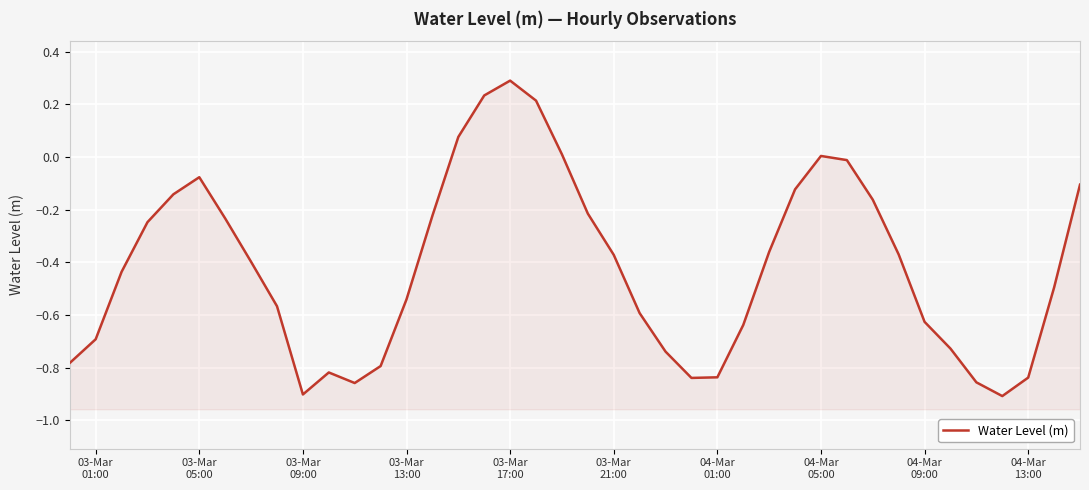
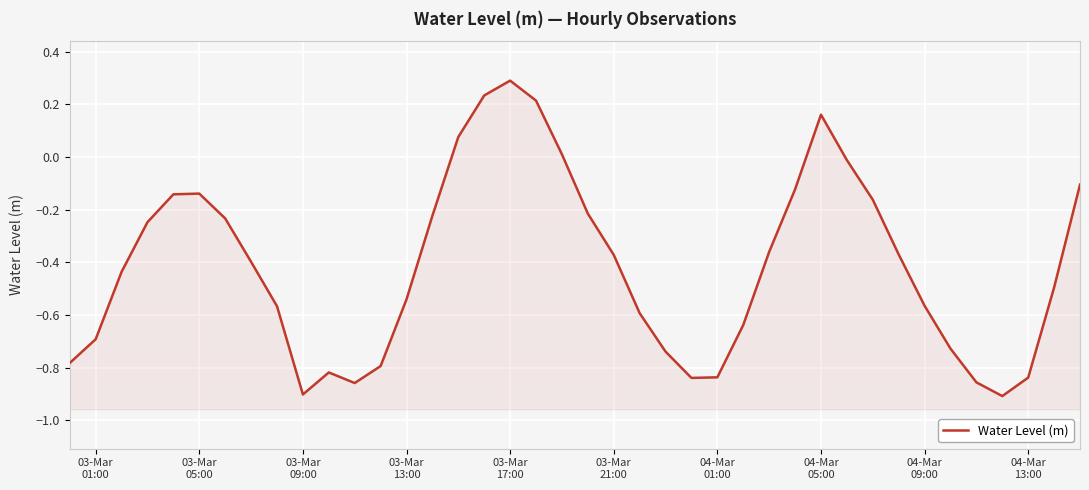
03-Mar 05:00: -0.08 -> -0.14
04-Mar 05:00: 0.00 -> 0.16
04-Mar 09:00: -0.63 -> -0.56
